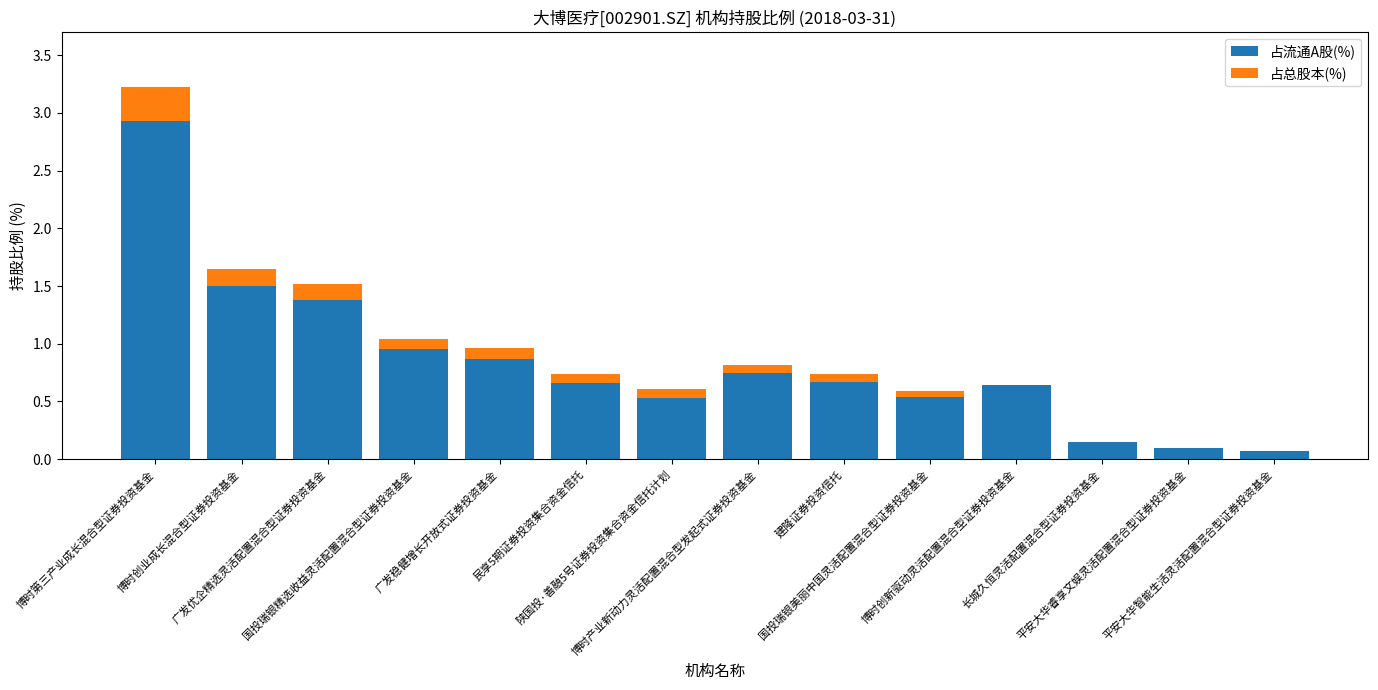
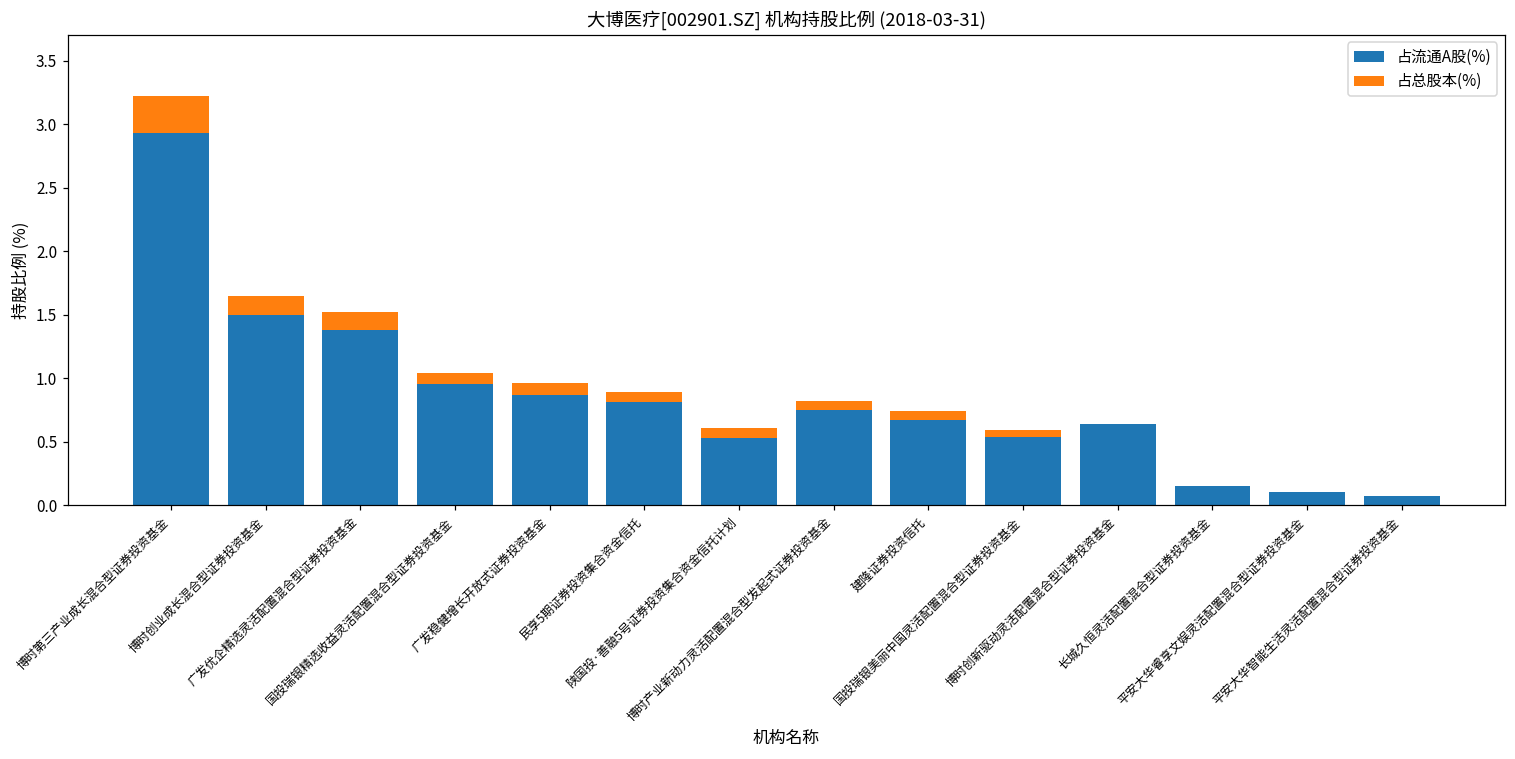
占流通A股(%), 民享5期证券投资集合资金信托: 0.66 -> 0.81
